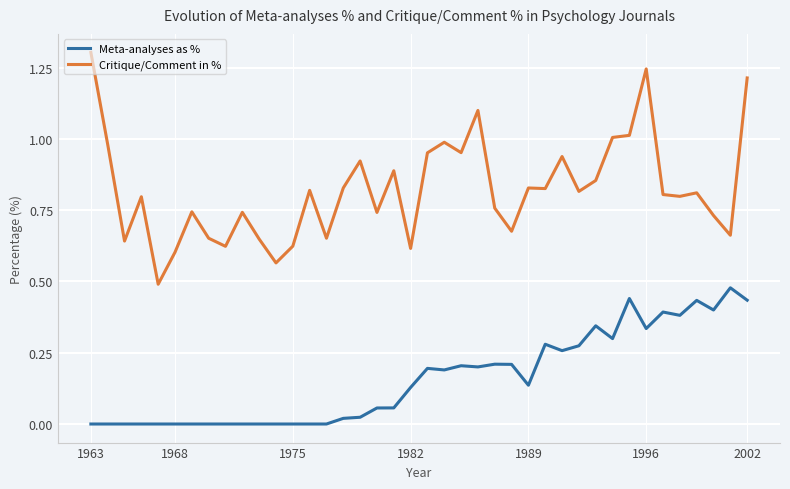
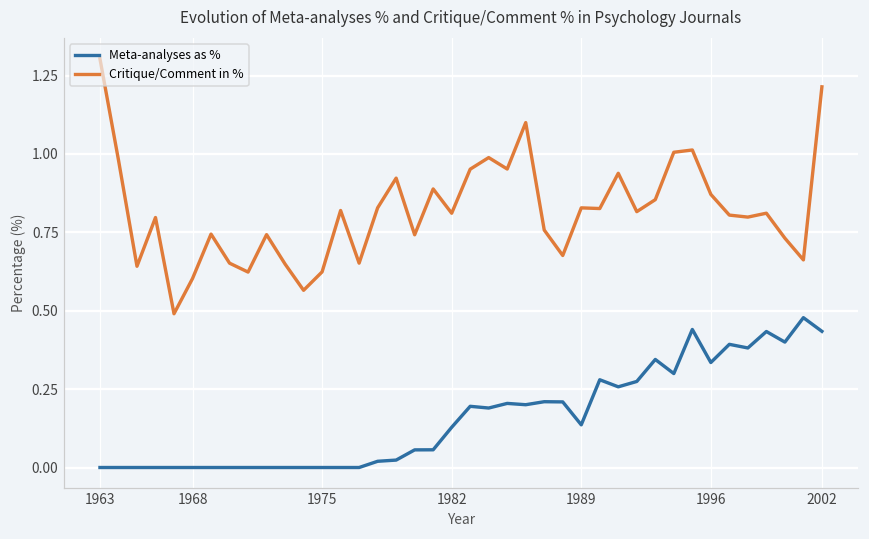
Critique/Comment in %, 1982: 0.62 -> 0.81
Critique/Comment in %, 1996: 1.25 -> 0.87
